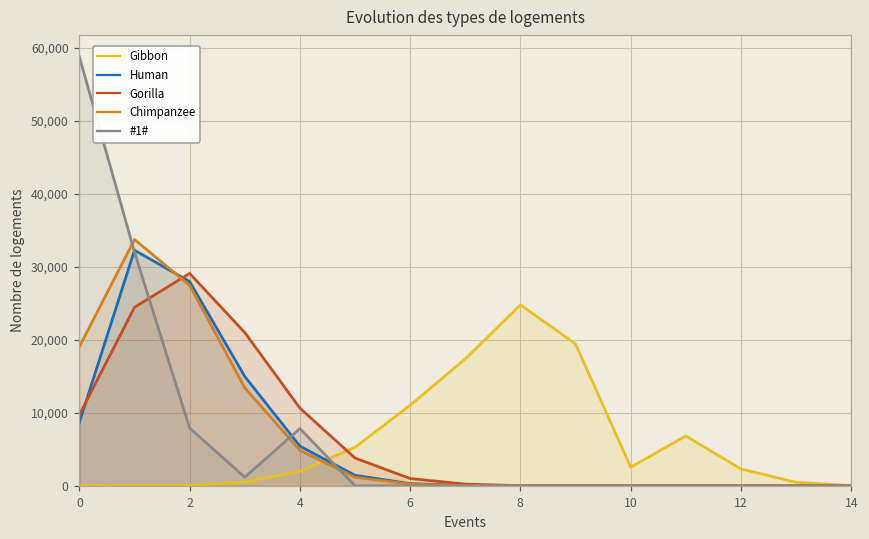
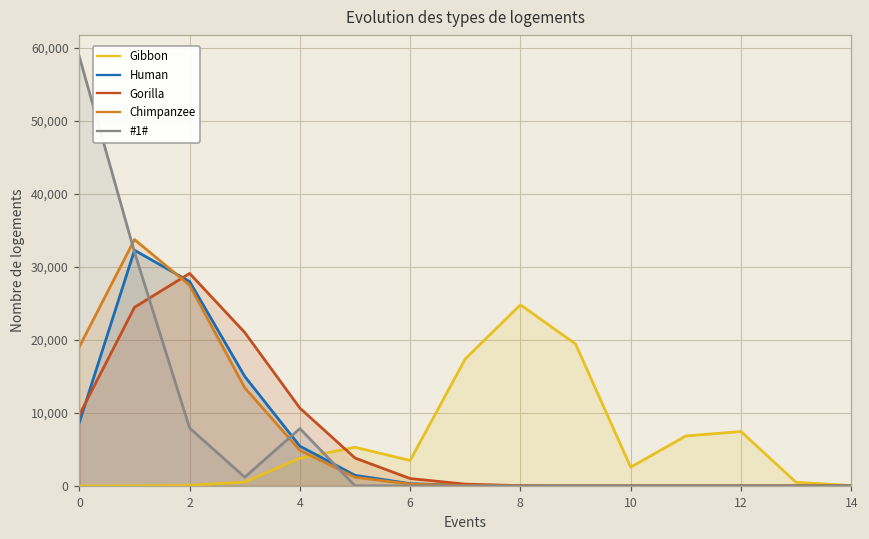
Gibbon, 4: 2,000 -> 4,000
Gibbon, 6: 11,000 -> 3,000
Gibbon, 12: 2,000 -> 7,000
